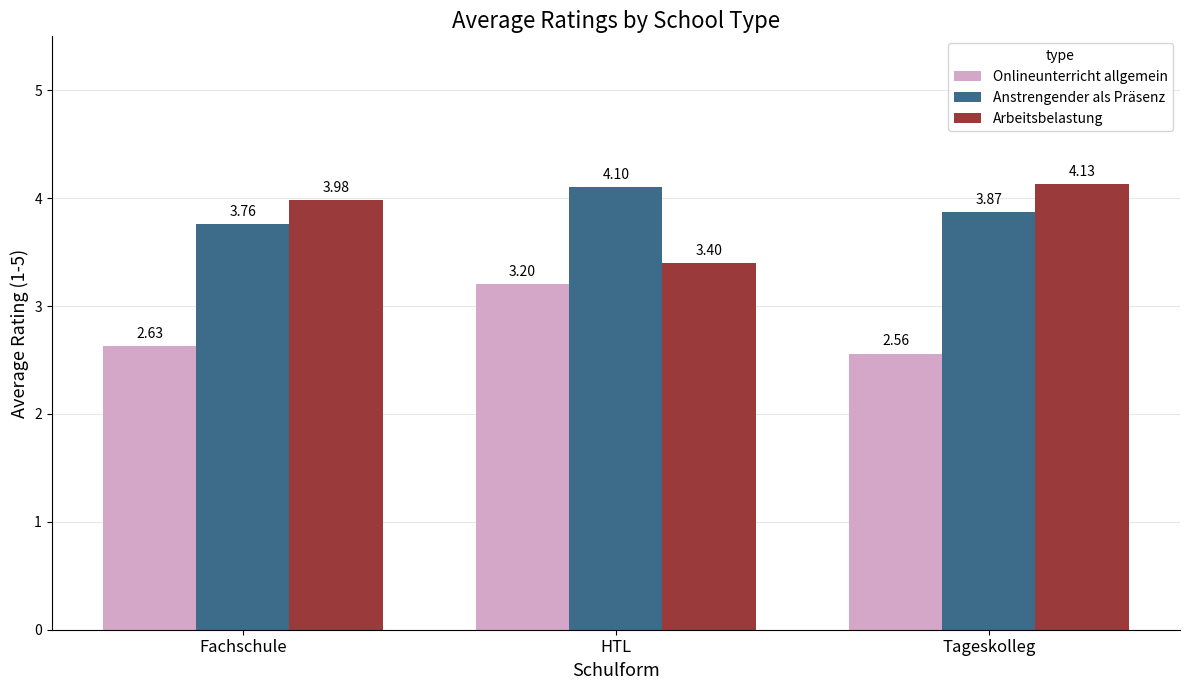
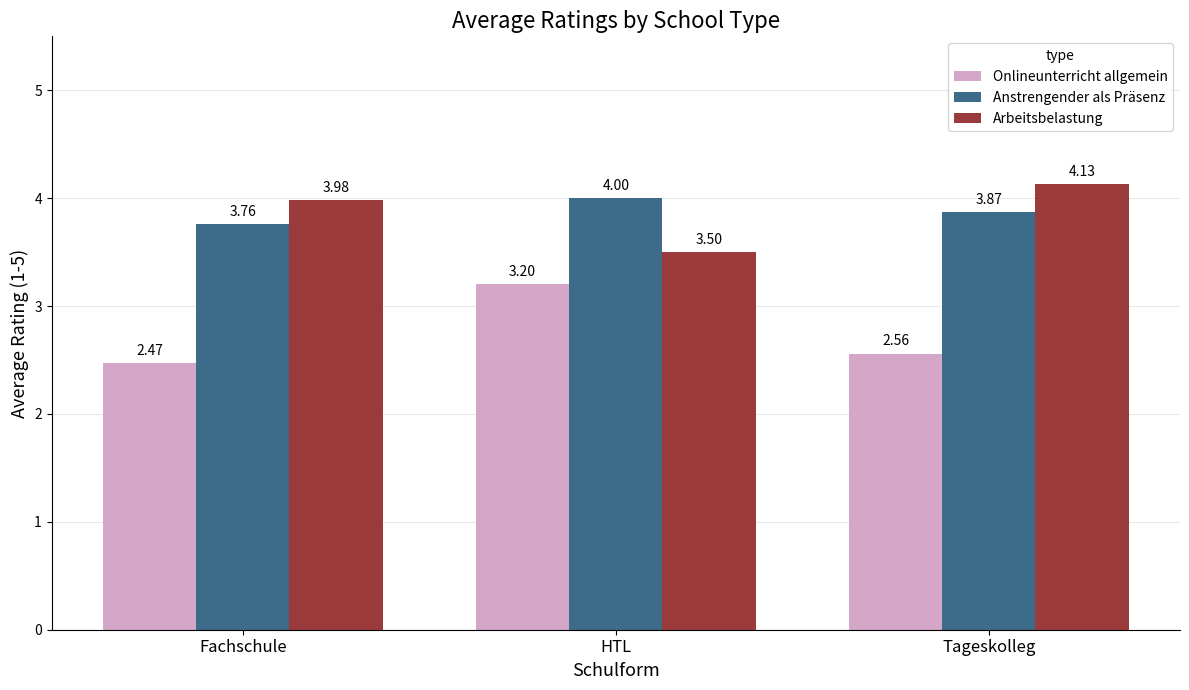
Onlineunterricht allgemein, Fachschule: 2.63 -> 2.47
Anstrengender als Präsenz, HTL: 4.10 -> 4.00
Arbeitsbelastung, HTL: 3.40 -> 3.50
